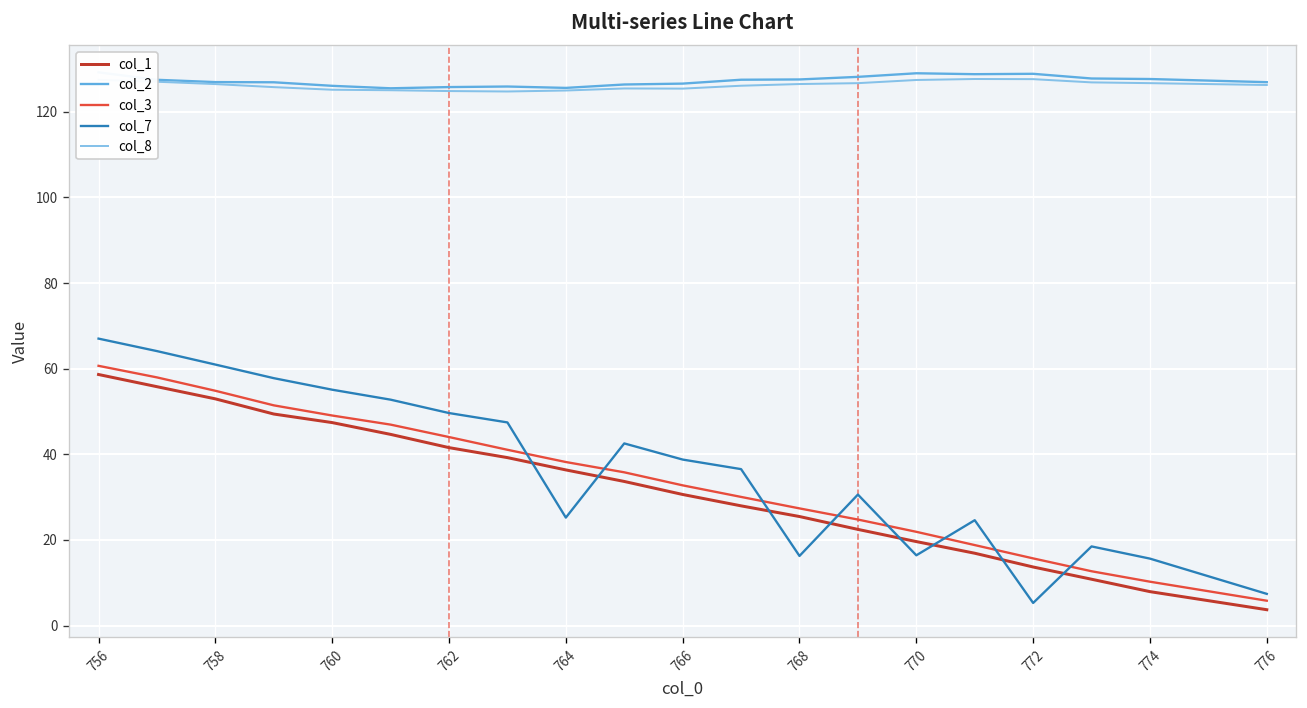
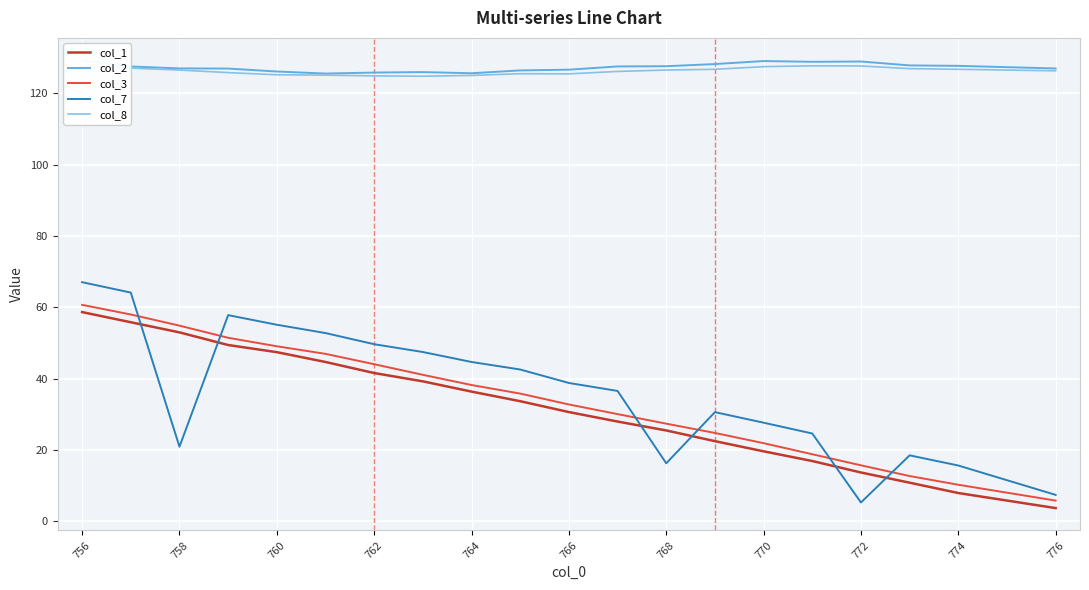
col_7, 758: 61 -> 21
col_7, 764: 25 -> 45
col_7, 770: 16 -> 28
